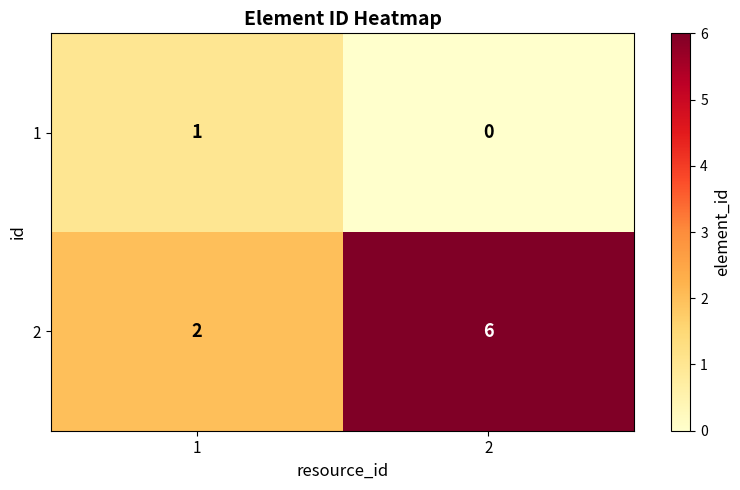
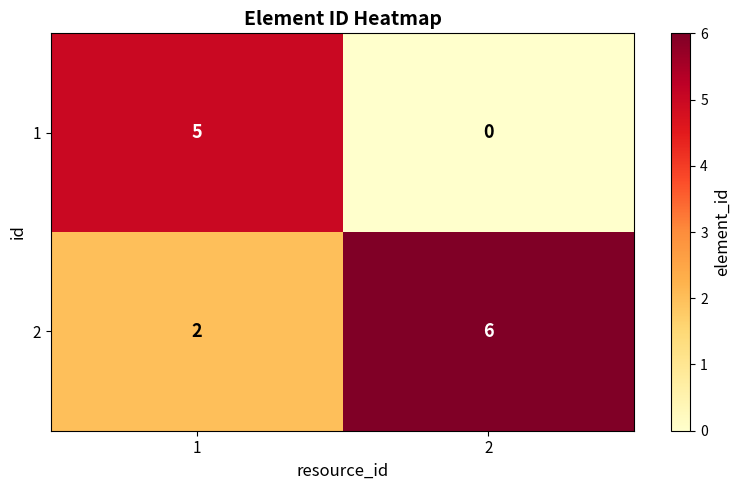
1, 1: 1 -> 5
